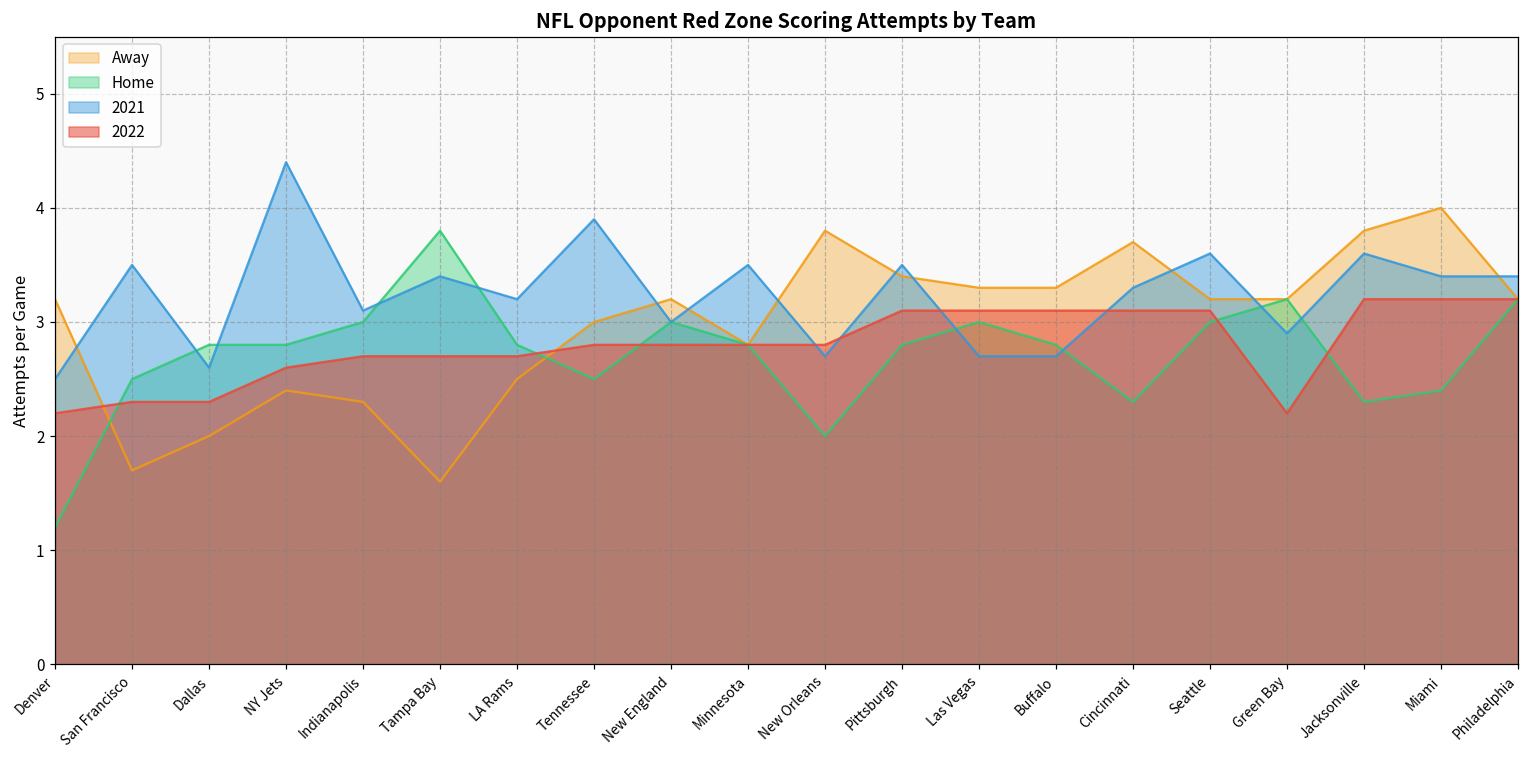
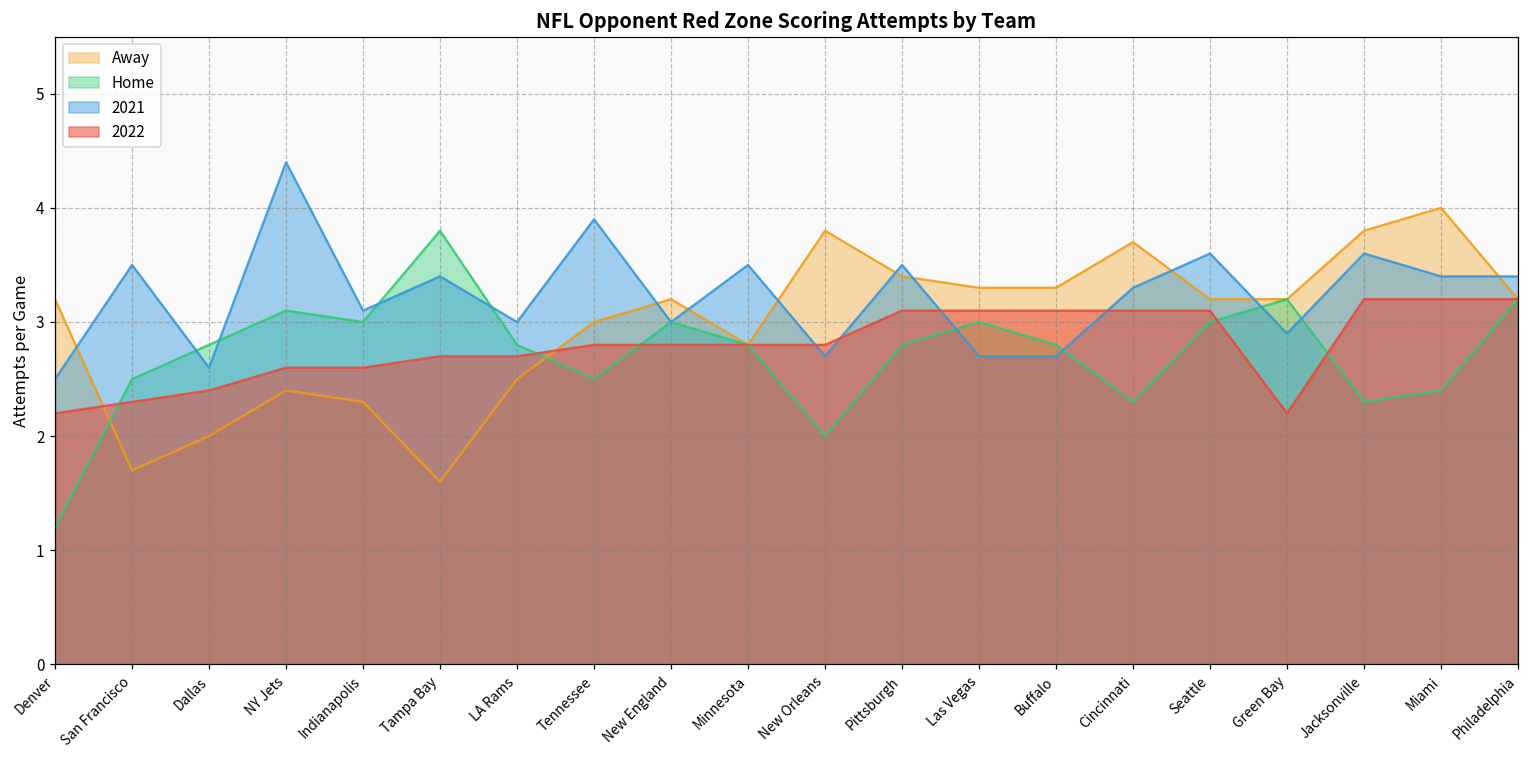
2022, Dallas: 2.3 -> 2.4
Home, NY Jets: 2.8 -> 3.1
2022, Indianapolis: 2.7 -> 2.6
2021, LA Rams: 3.2 -> 3.0
